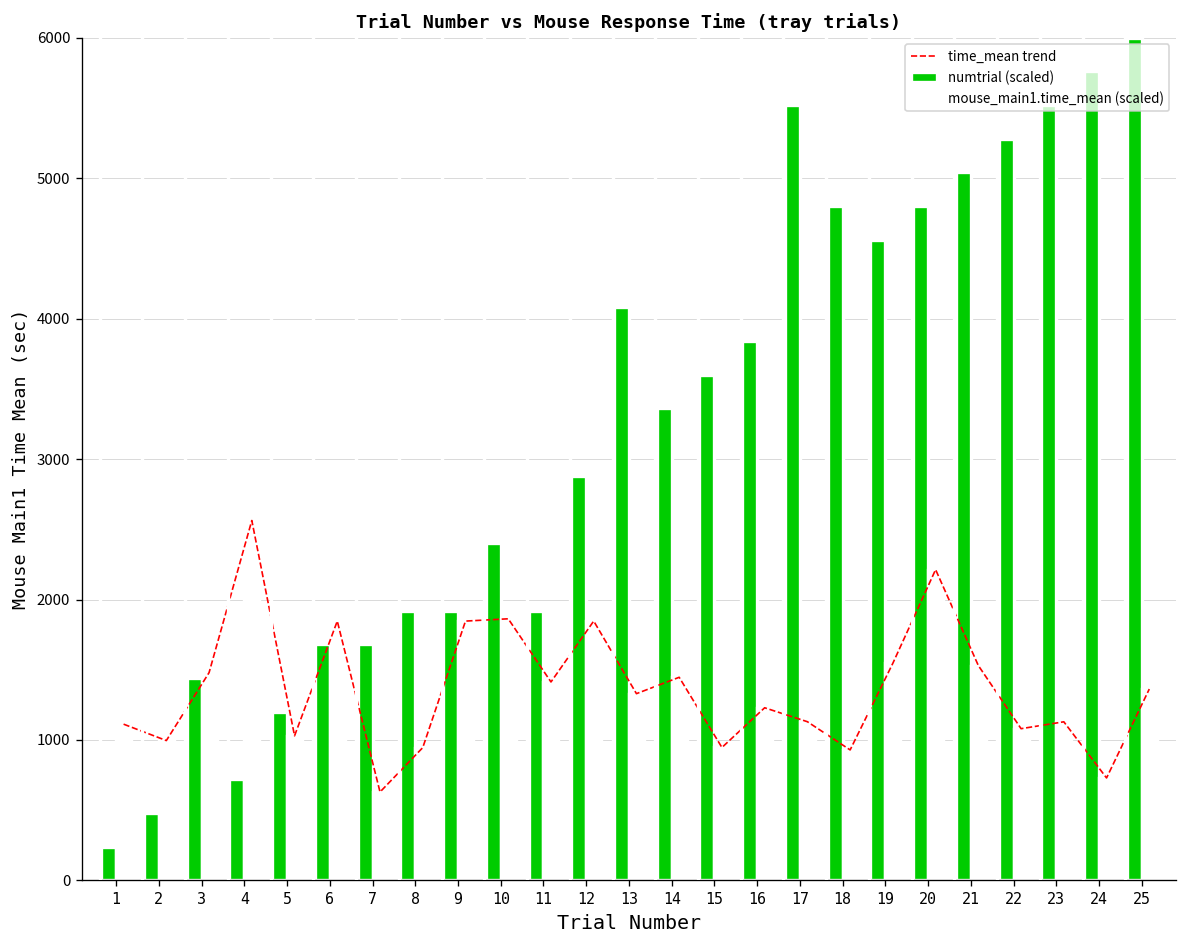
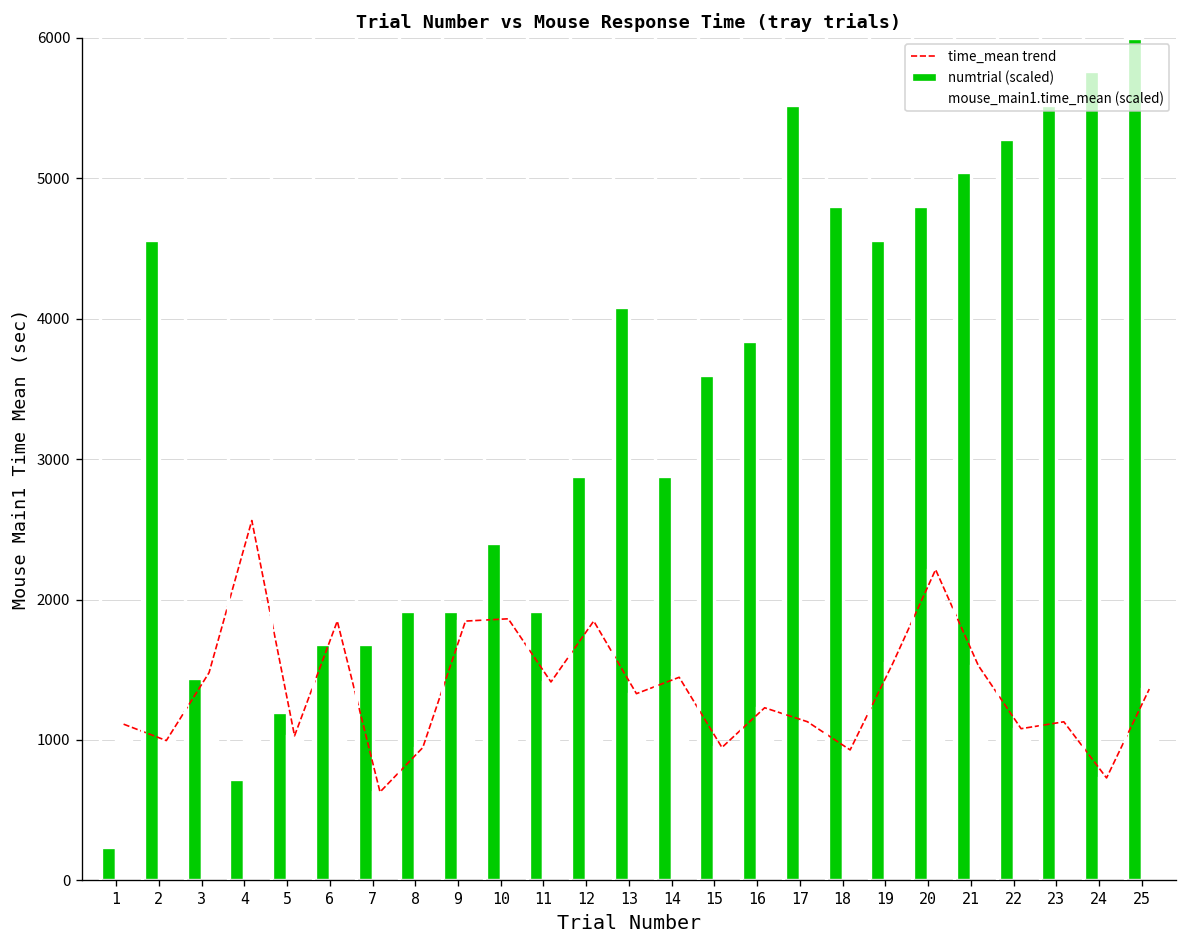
numtrial (scaled), 2: 480 -> 4560
numtrial (scaled), 14: 3360 -> 2880
